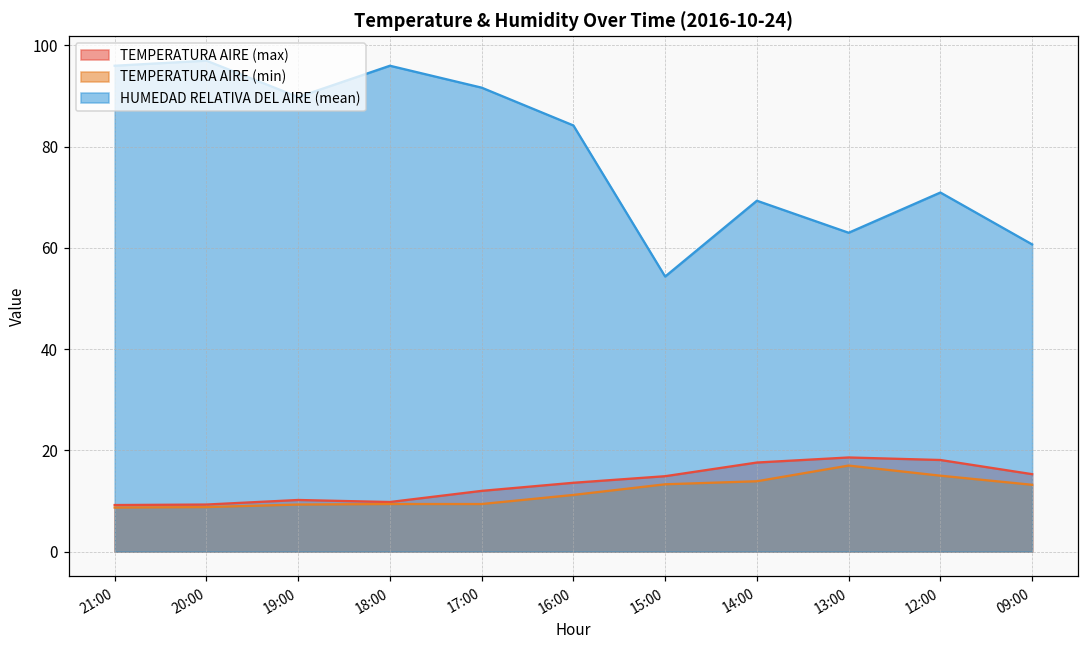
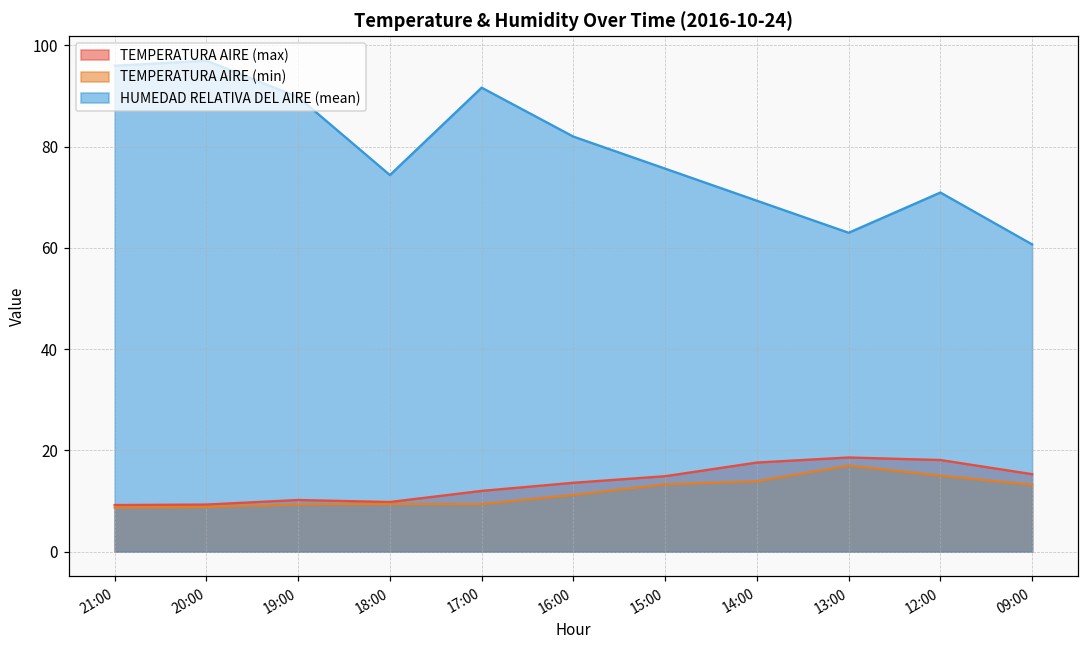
HUMEDAD RELATIVA DEL AIRE (mean), 18:00: 96 -> 74
HUMEDAD RELATIVA DEL AIRE (mean), 16:00: 84 -> 82
HUMEDAD RELATIVA DEL AIRE (mean), 15:00: 54 -> 76
